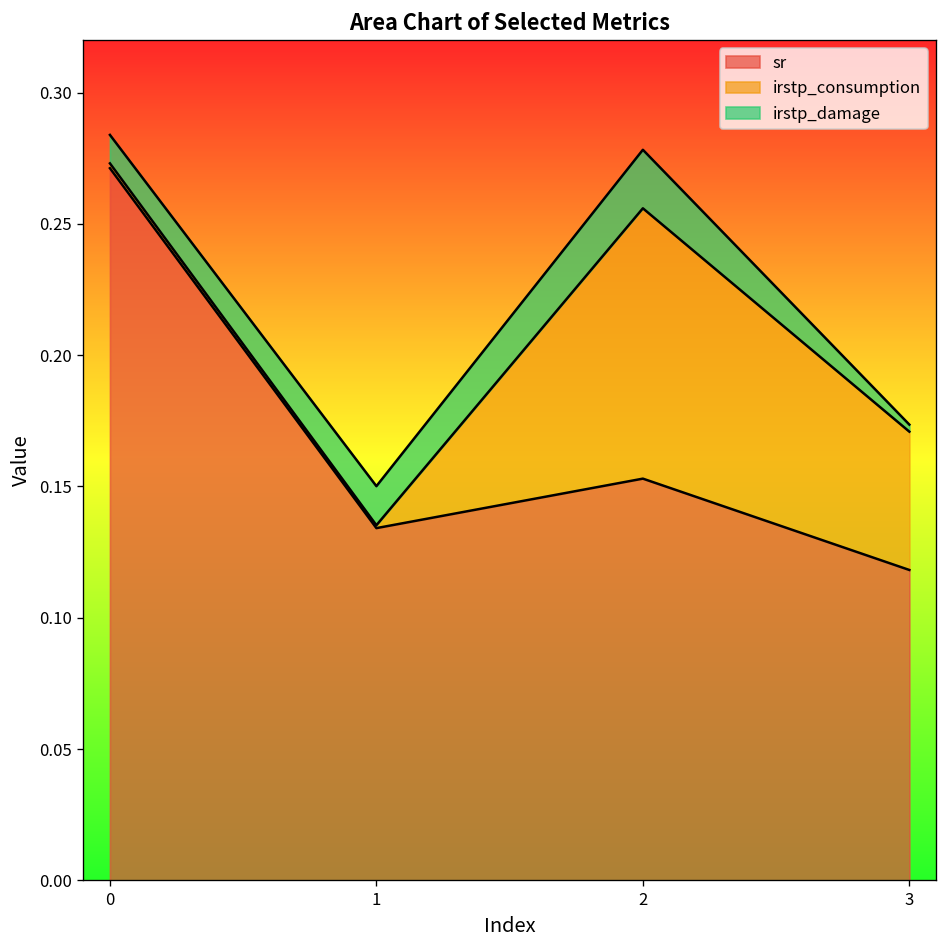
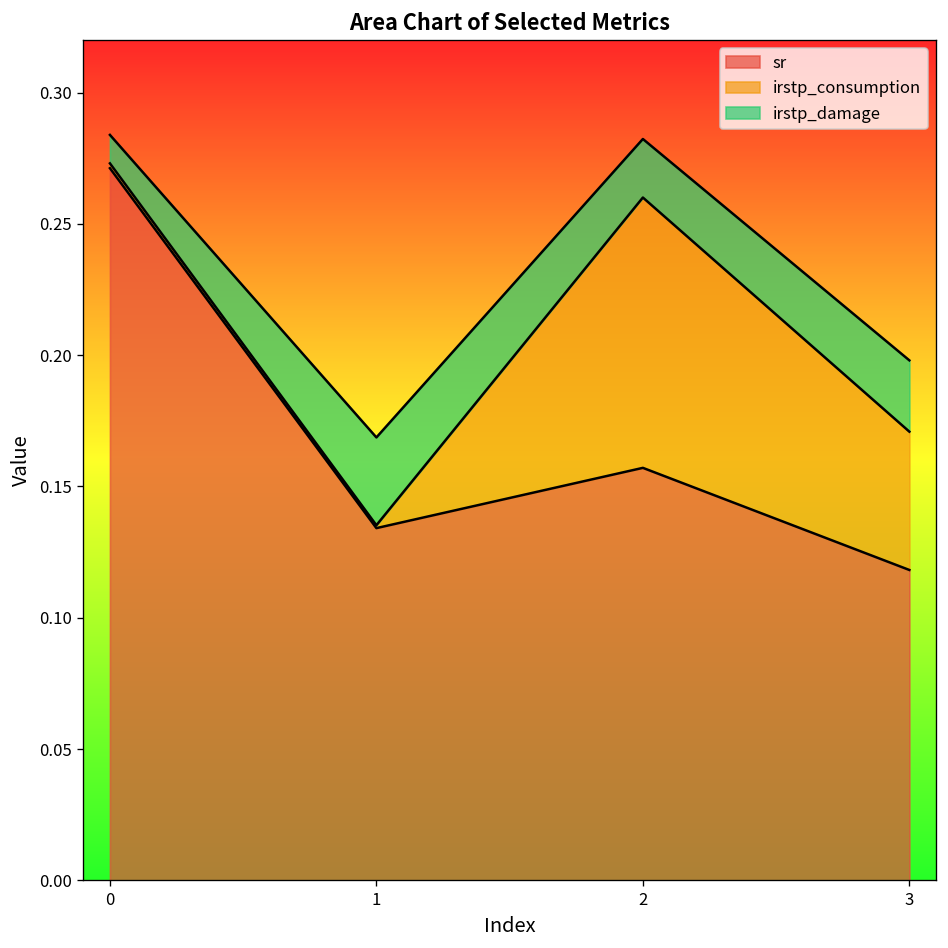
irstp_damage, 1: 0.015 -> 0.033
sr, 2: 0.153 -> 0.157
irstp_damage, 3: 0.003 -> 0.027
